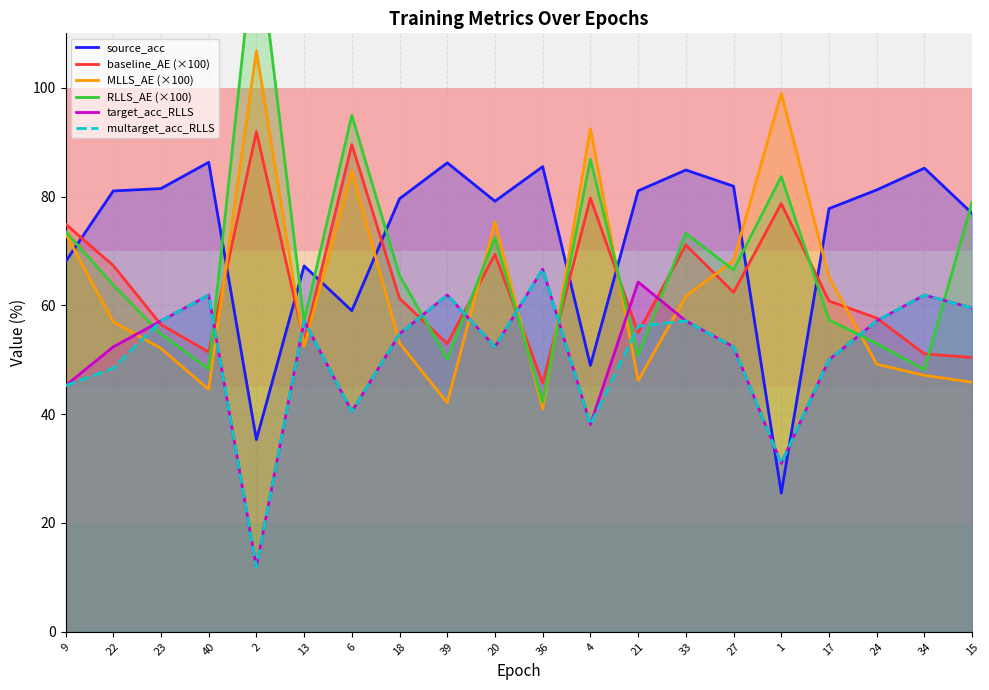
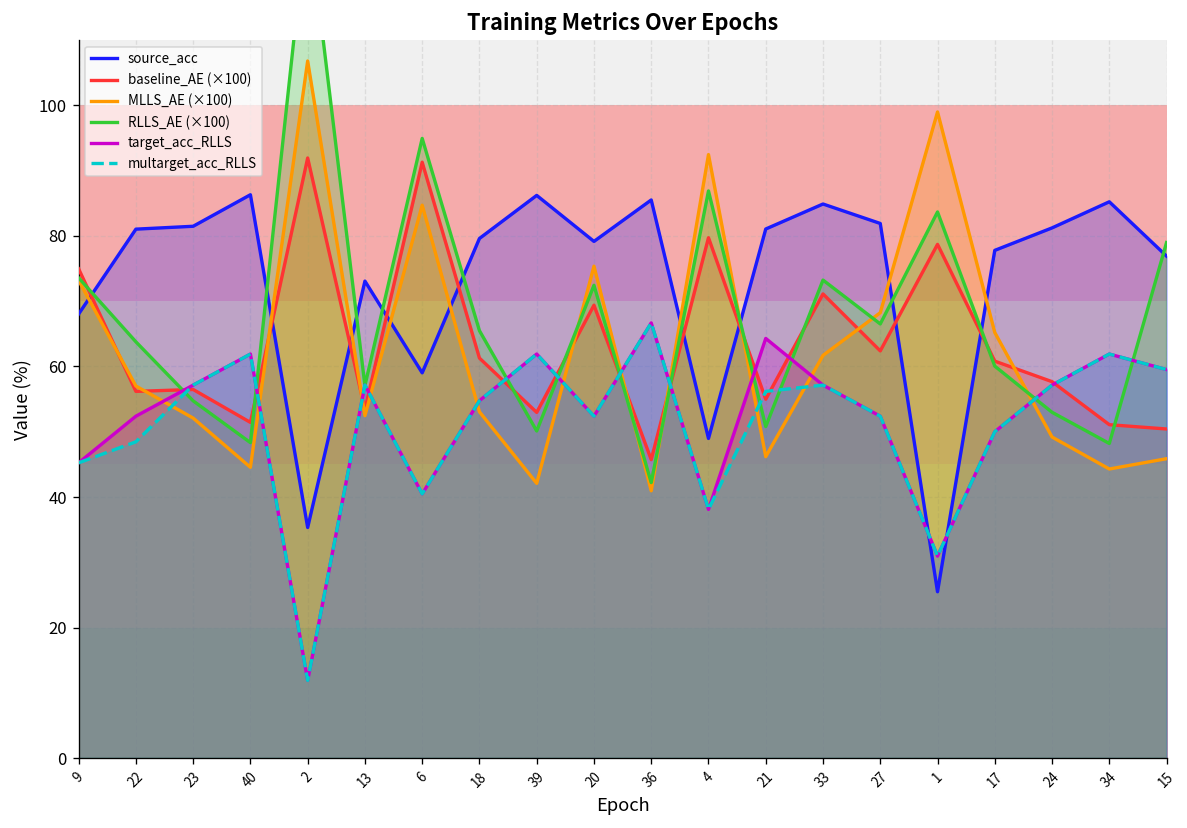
baseline_AE (×100), 22: 67 -> 56
source_acc, 13: 67 -> 73
baseline_AE (×100), 6: 90 -> 91
RLLS_AE (×100), 17: 57 -> 60
MLLS_AE (×100), 34: 47 -> 44
